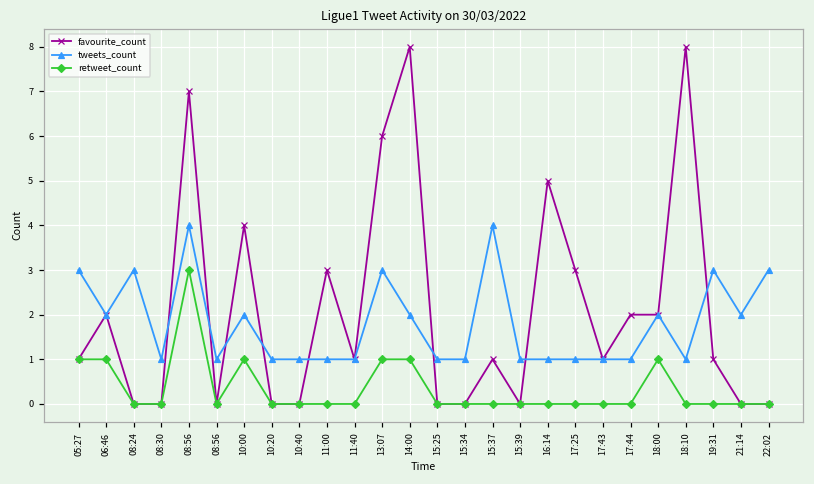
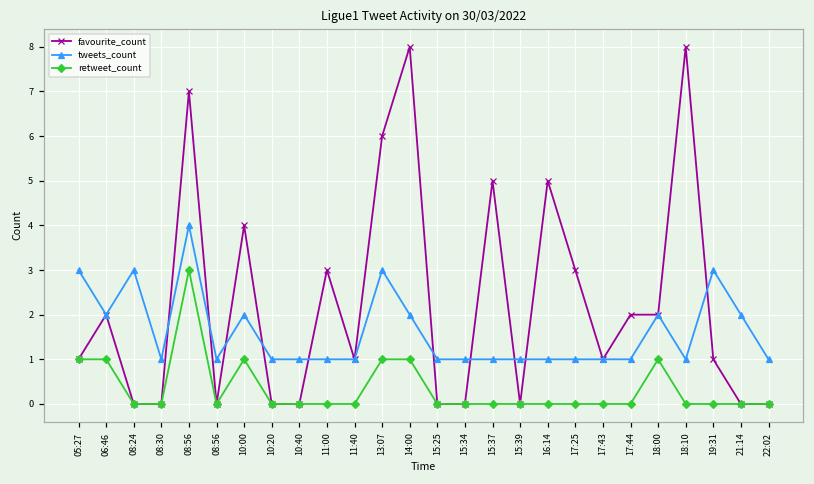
favourite_count, 15:37: 1 -> 5
tweets_count, 15:37: 4 -> 1
tweets_count, 22:02: 3 -> 1
